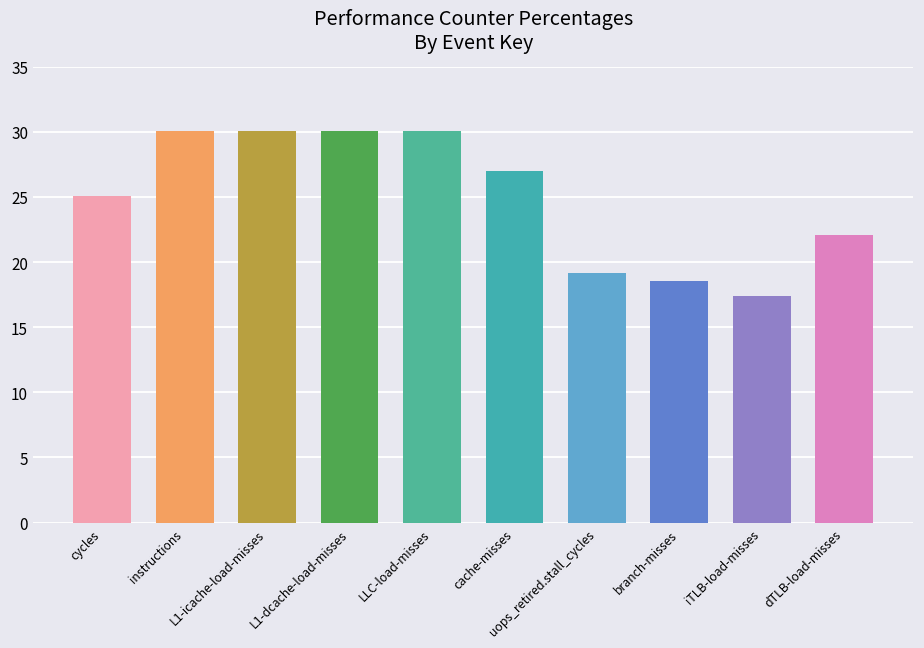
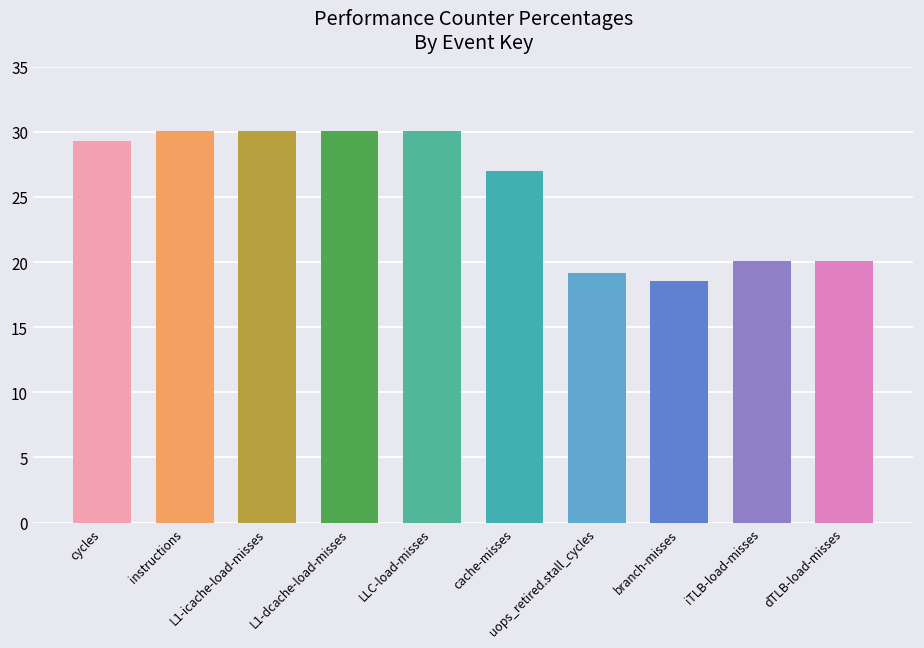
cycles: 25.1 -> 29.3
iTLB-load-misses: 17.4 -> 20.1
dTLB-load-misses: 22.0 -> 20.1
